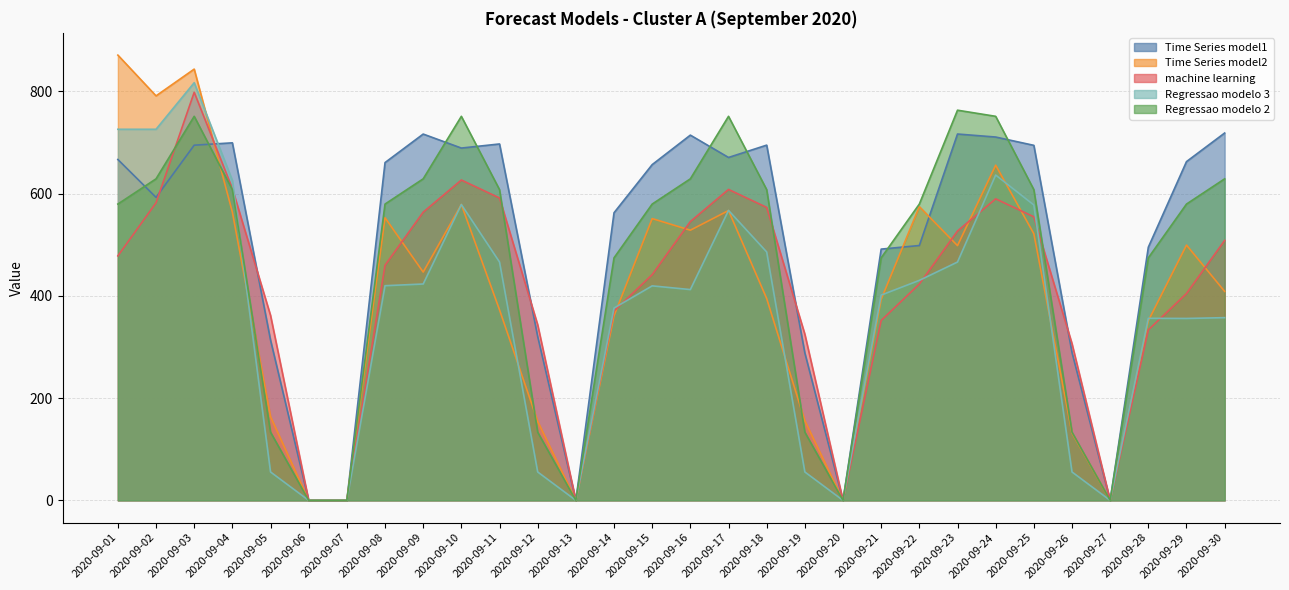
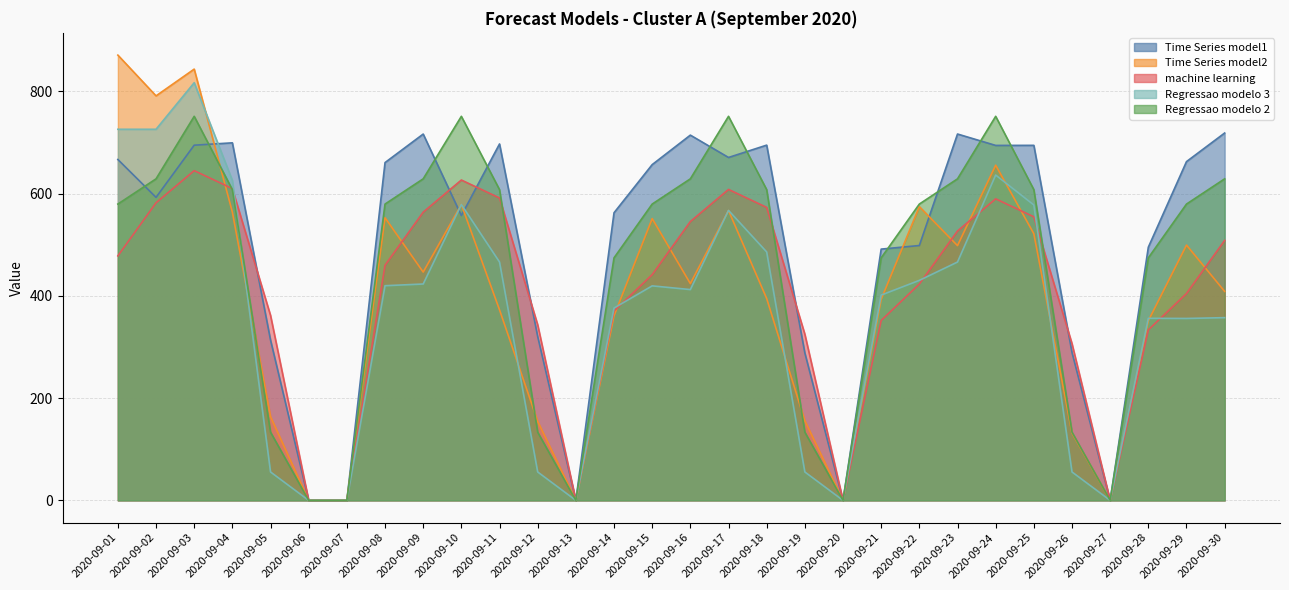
machine learning, 2020-09-03: 800 -> 650
Time Series model1, 2020-09-10: 690 -> 560
Time Series model2, 2020-09-16: 530 -> 420
Regressao modelo 2, 2020-09-23: 760 -> 630
Time Series model1, 2020-09-24: 710 -> 690
